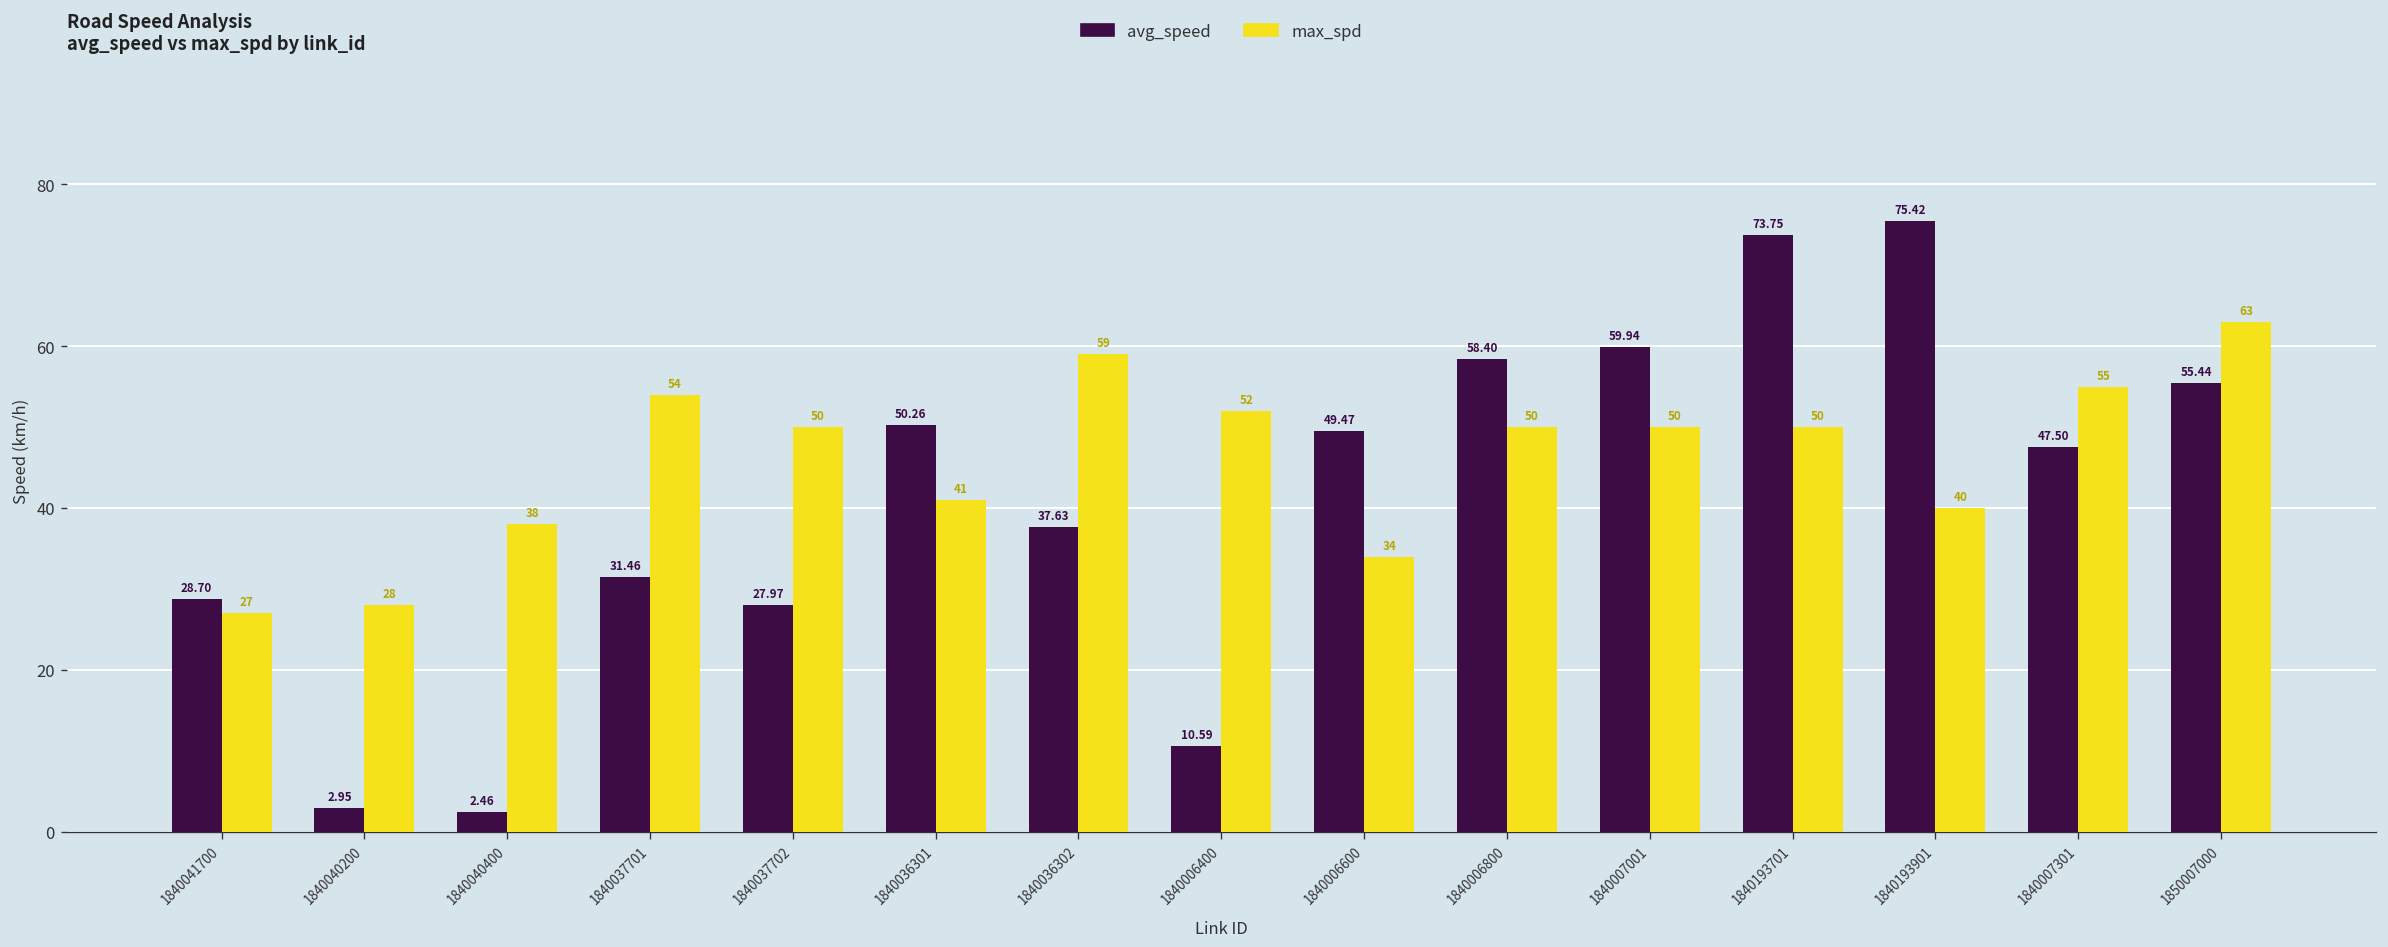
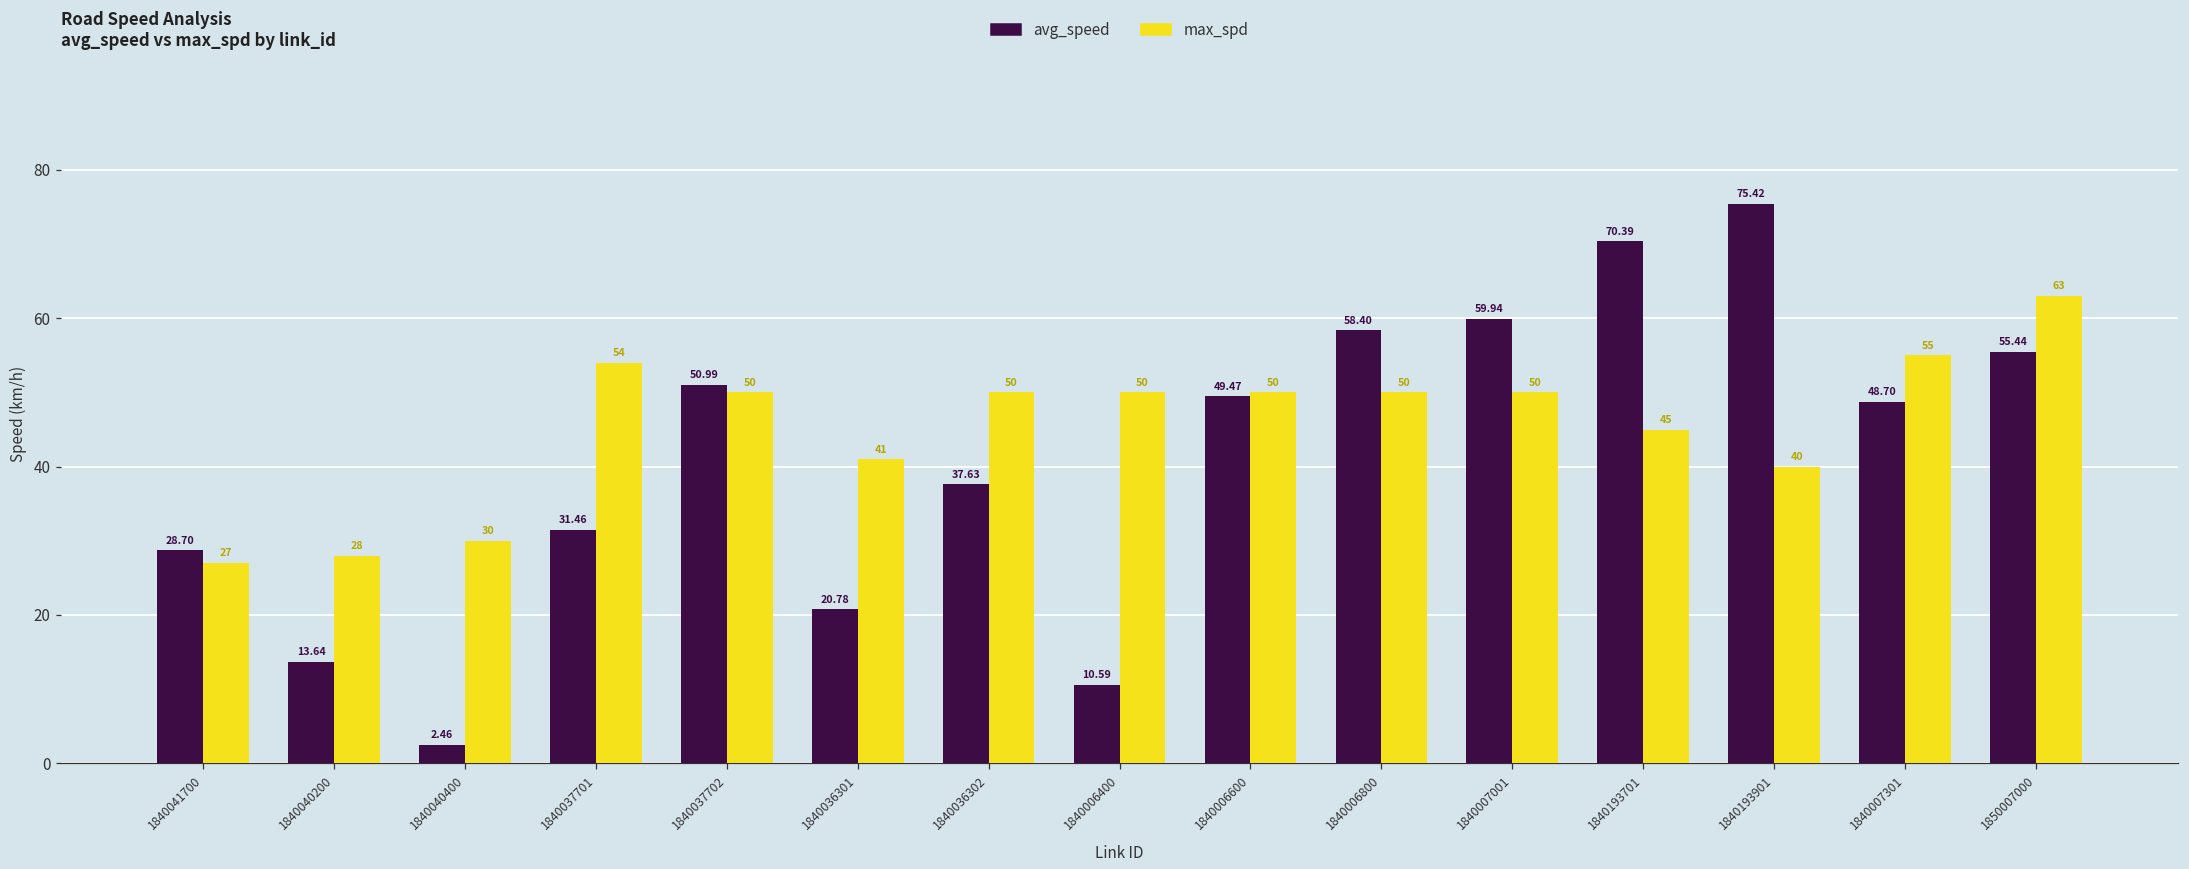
avg_speed, 1840040200: 2.95 -> 13.64
max_spd, 1840040400: 38 -> 30
avg_speed, 1840037702: 27.97 -> 50.99
avg_speed, 1840036301: 50.26 -> 20.78
max_spd, 1840036302: 59 -> 50
max_spd, 1840006400: 52 -> 50
max_spd, 1840006600: 34 -> 50
avg_speed, 1840193701: 73.75 -> 70.39
max_spd, 1840193701: 50 -> 45
avg_speed, 1840007301: 47.50 -> 48.70
